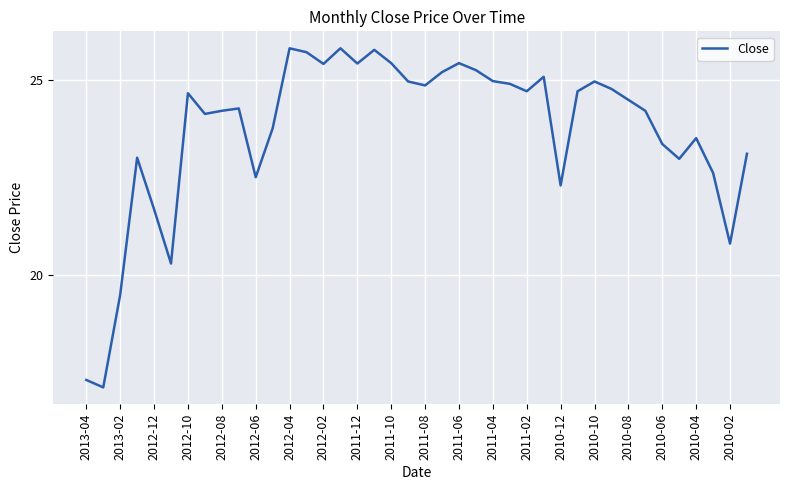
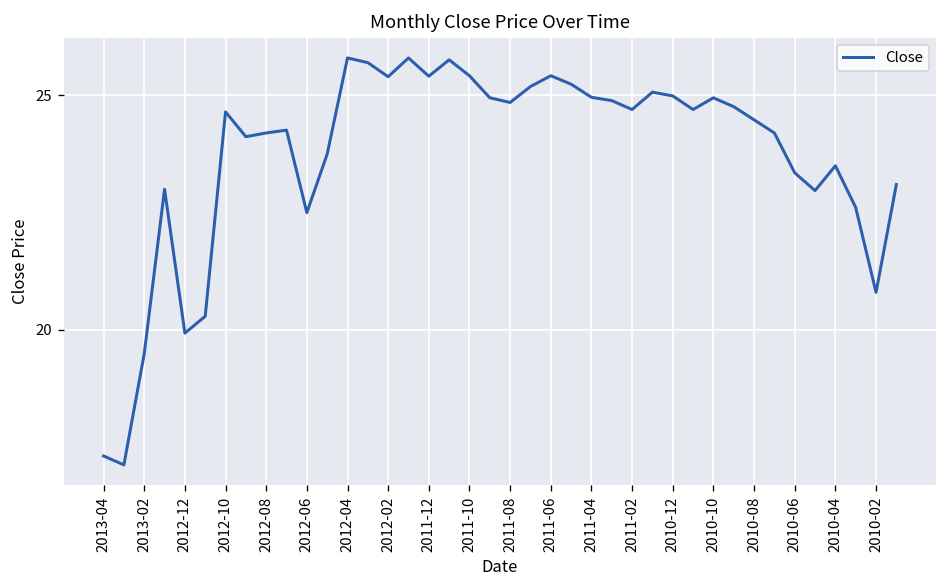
2012-12: 21.7 -> 19.9
2010-12: 22.3 -> 25.0
